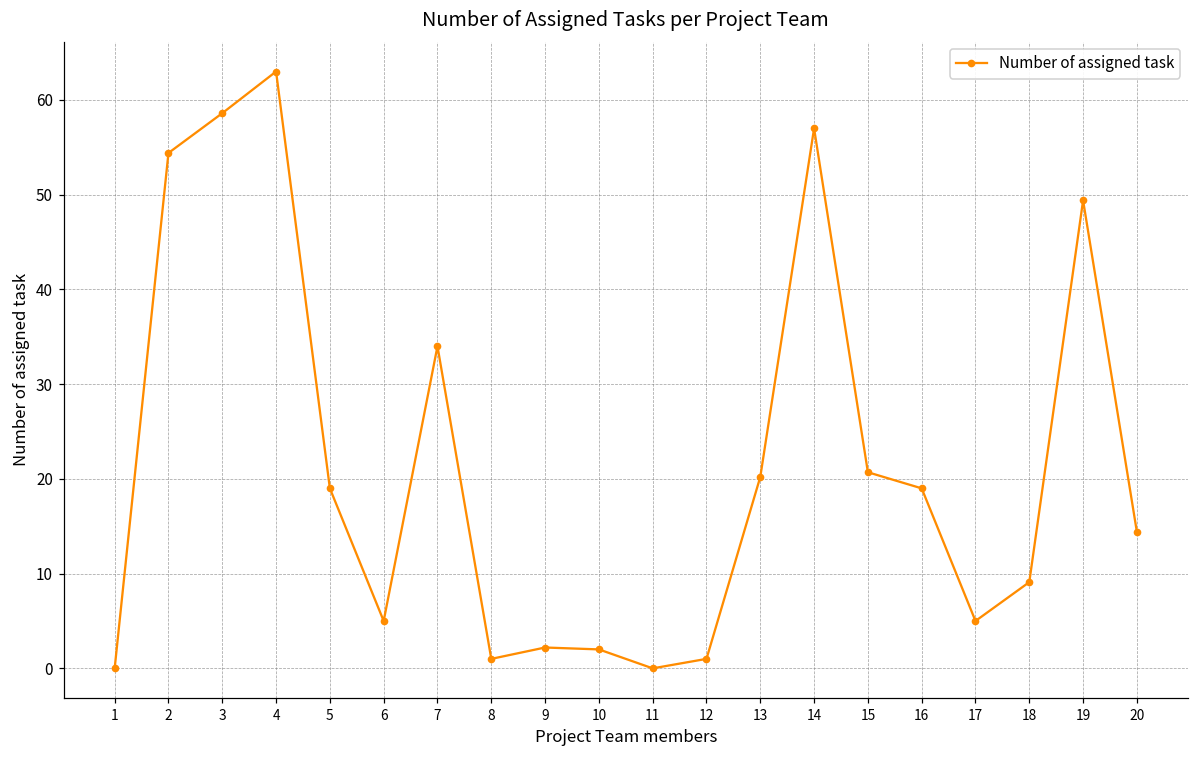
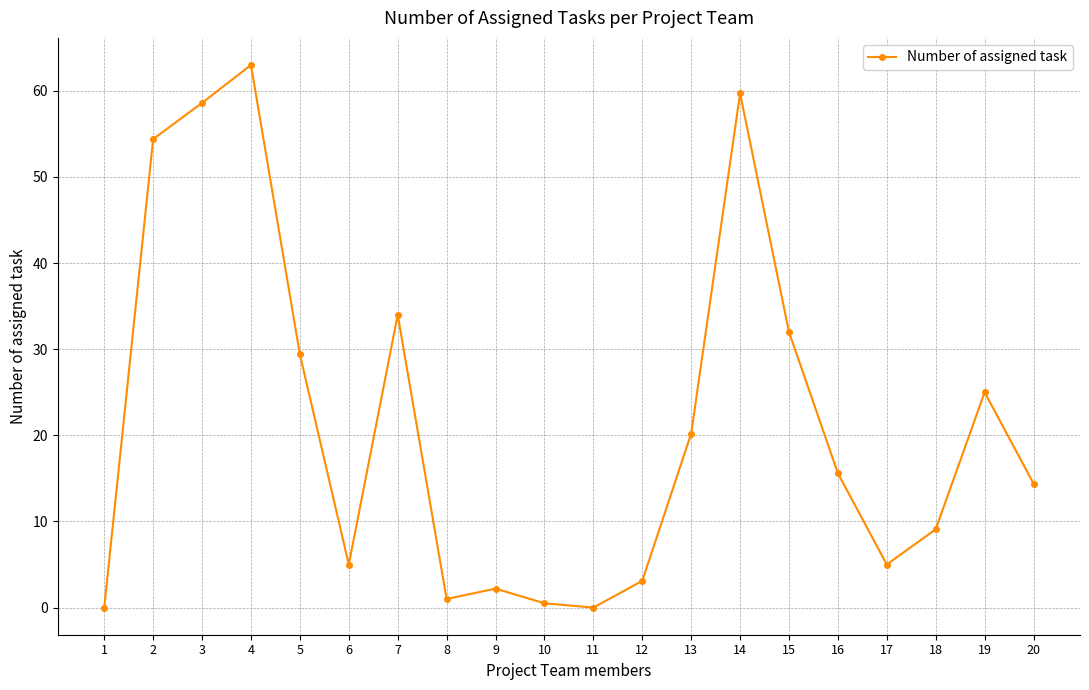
5: 19 -> 29
10: 2 -> 1
12: 1 -> 3
14: 57 -> 60
15: 21 -> 32
16: 19 -> 16
19: 49 -> 25
